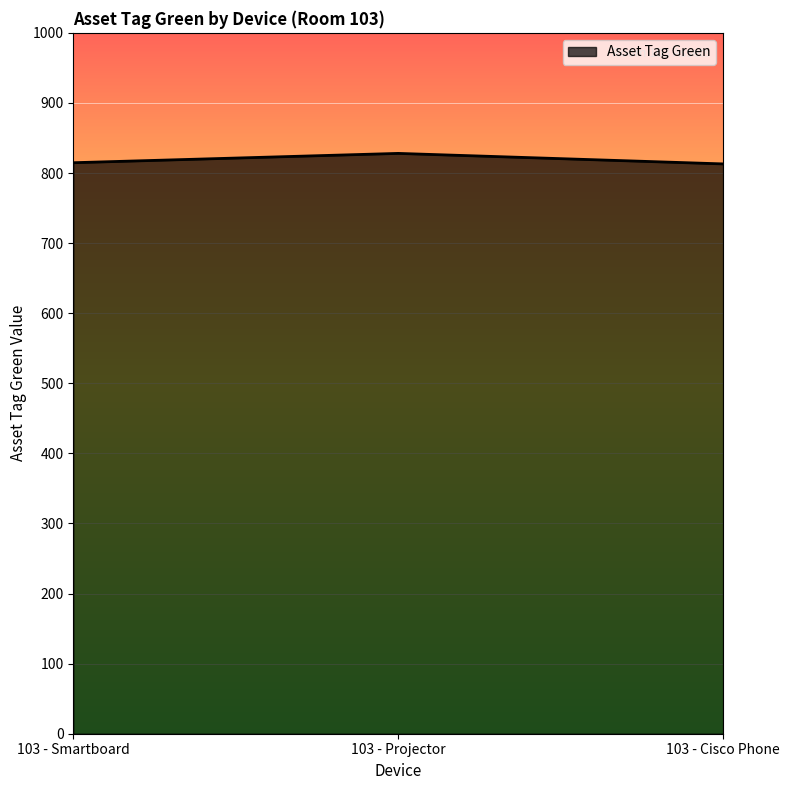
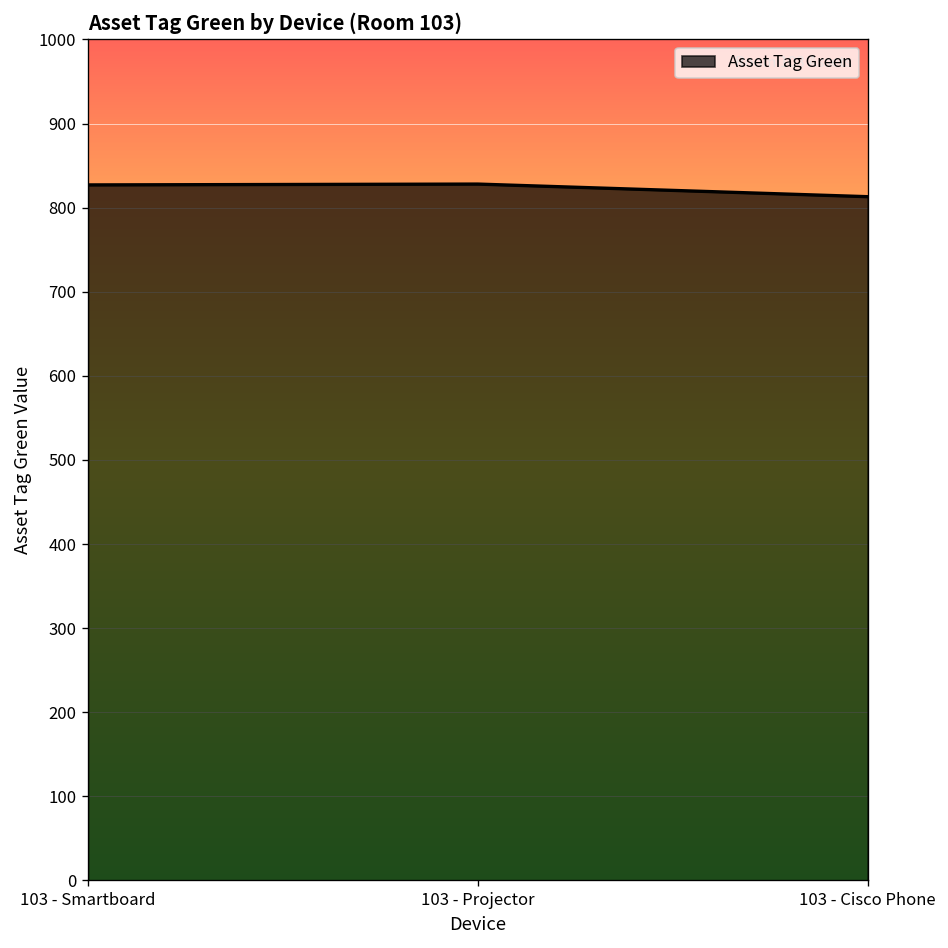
103 - Smartboard: 810 -> 830
